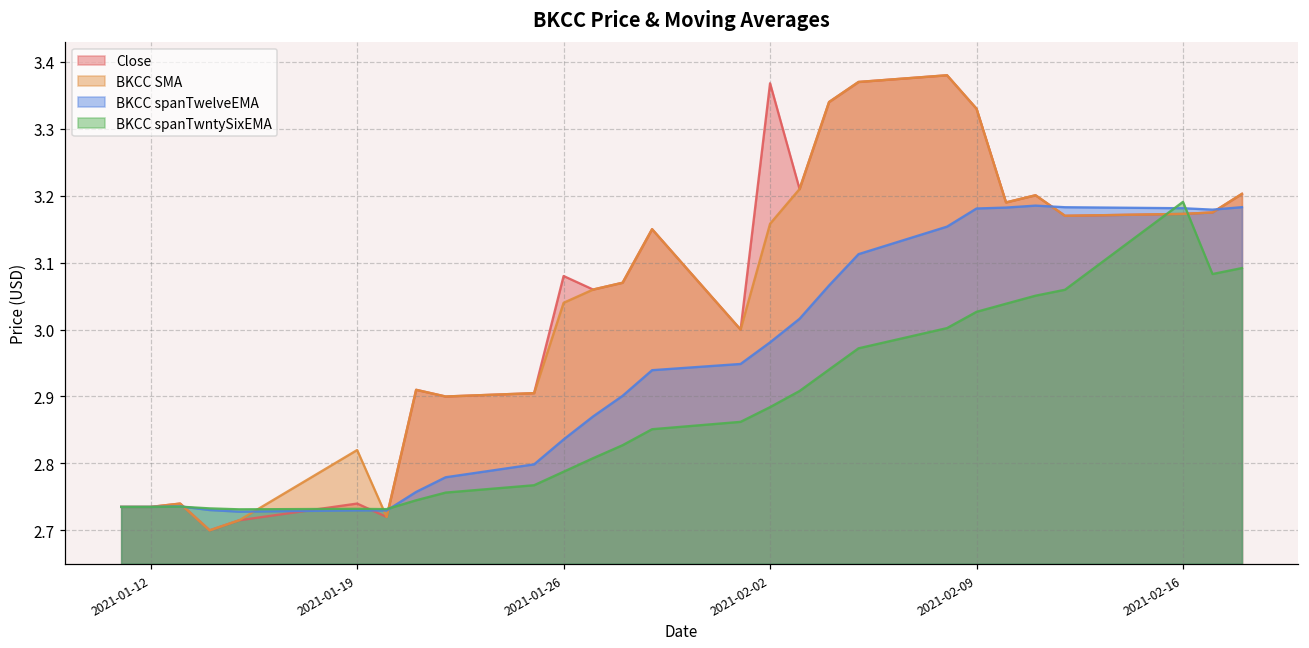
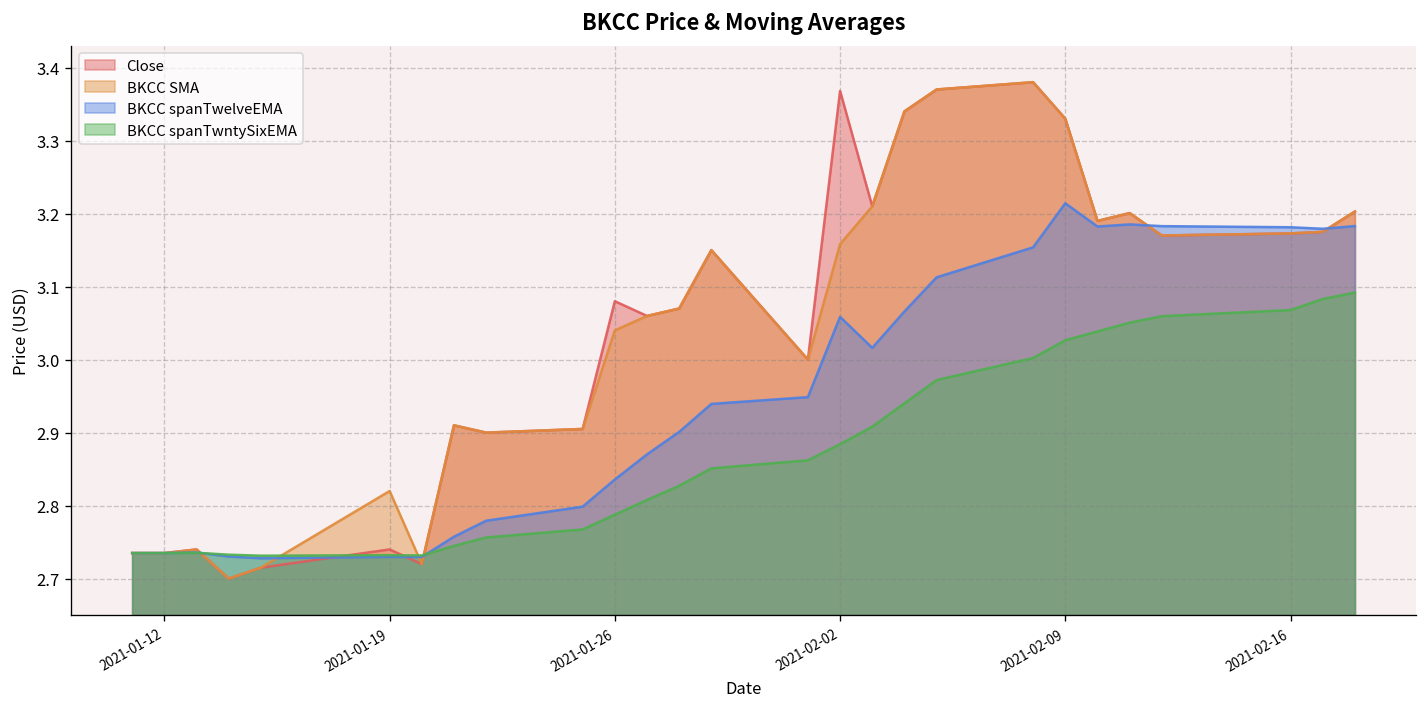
BKCC spanTwelveEMA, 2021-02-02: 2.98 -> 3.06
BKCC spanTwelveEMA, 2021-02-09: 3.18 -> 3.21
BKCC spanTwntySixEMA, 2021-02-16: 3.19 -> 3.07
